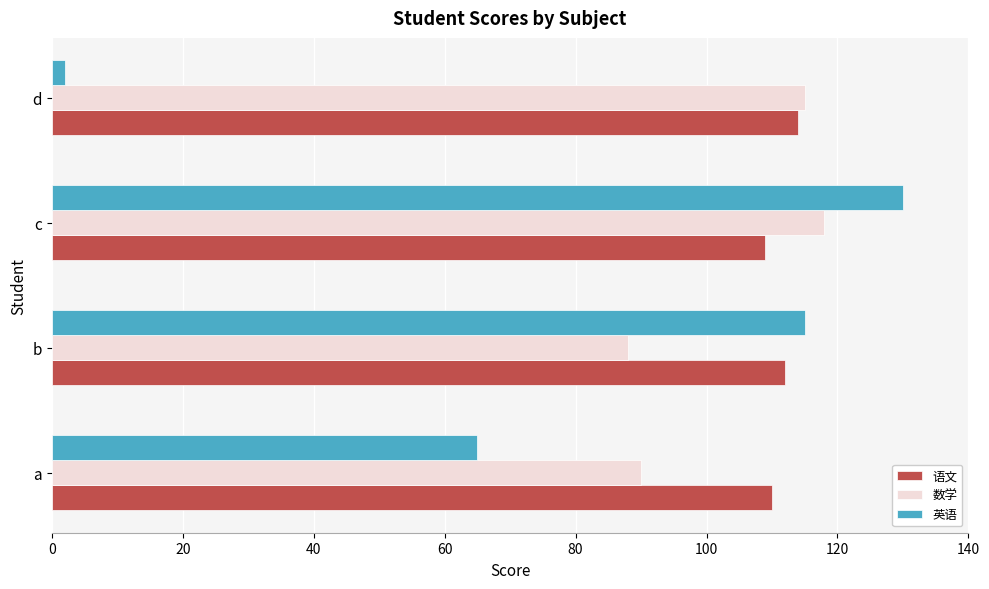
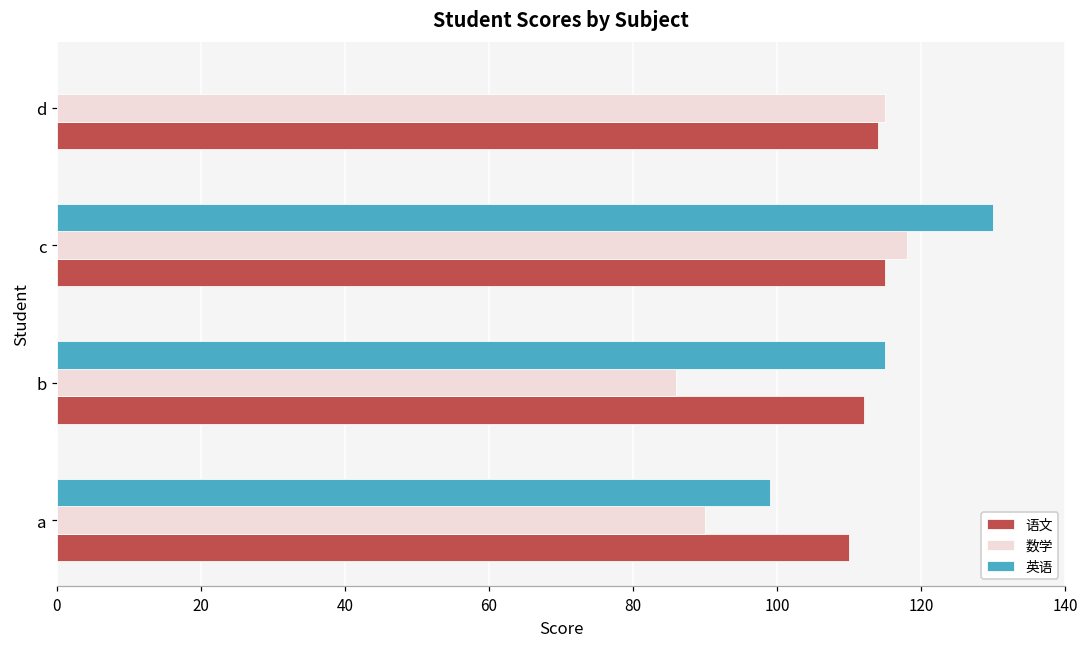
英语, d: 2 -> 0
语文, c: 109 -> 115
数学, b: 88 -> 86
英语, a: 65 -> 99
